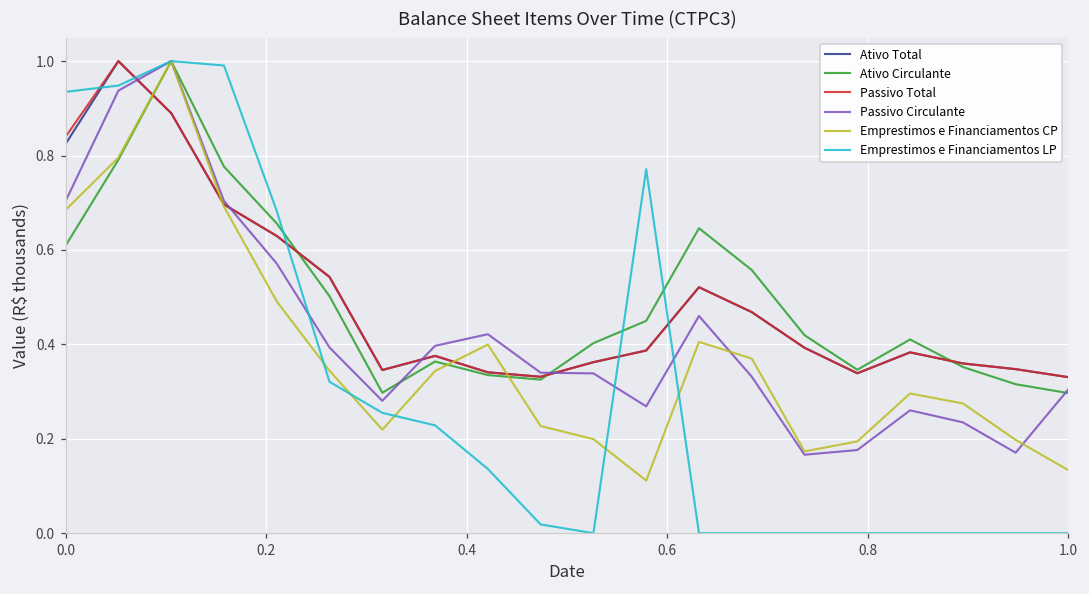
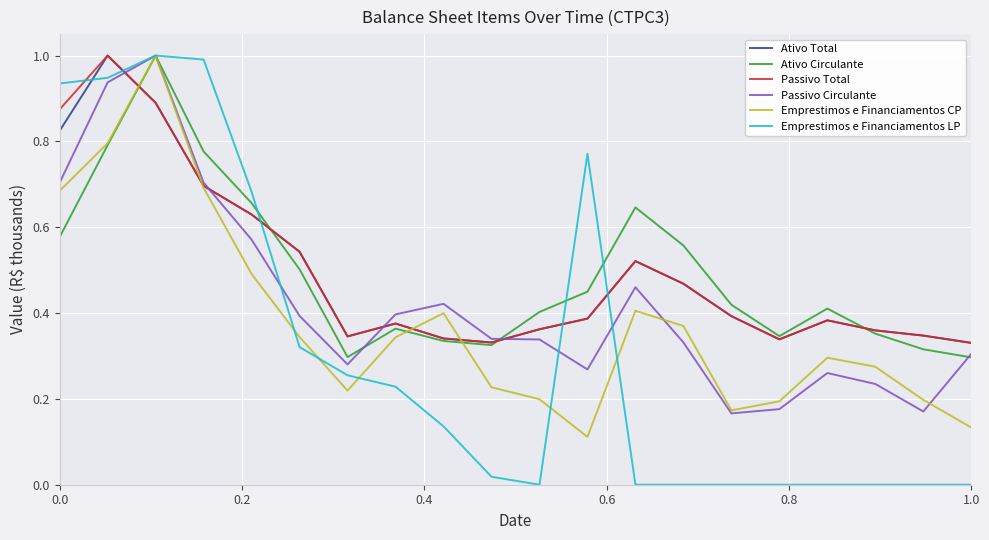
Ativo Circulante, 0.0: 0.61 -> 0.58
Passivo Total, 0.0: 0.84 -> 0.87
